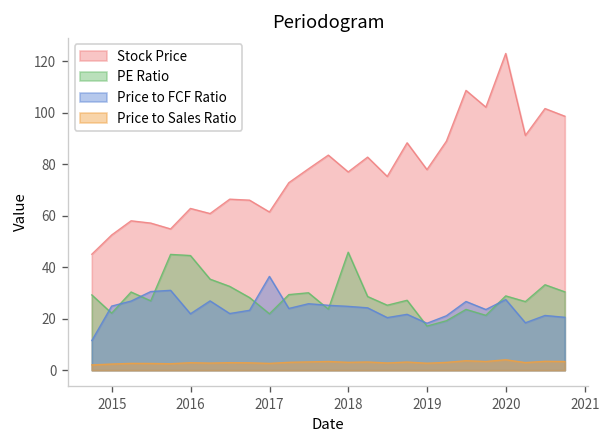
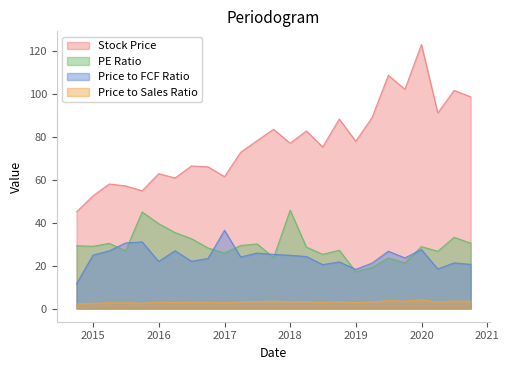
PE Ratio, 2015: 22 -> 29
PE Ratio, 2016: 45 -> 40
PE Ratio, 2017: 22 -> 26
